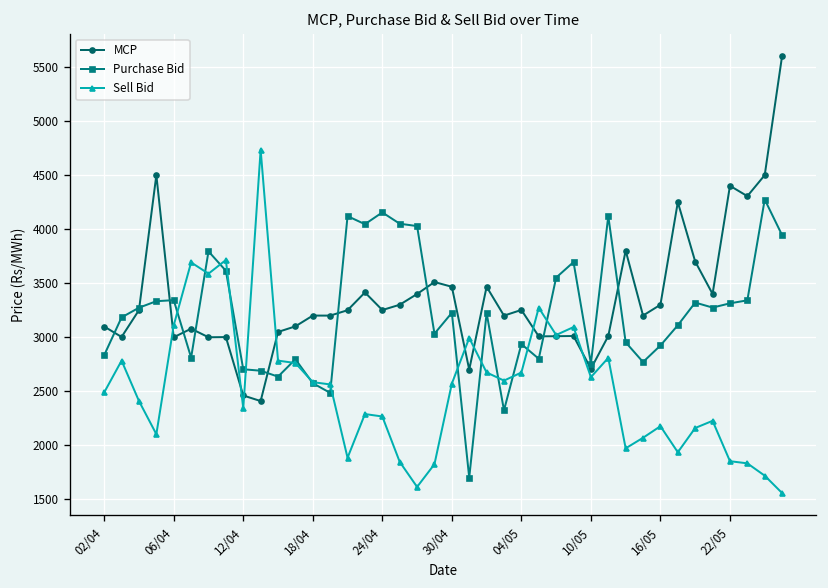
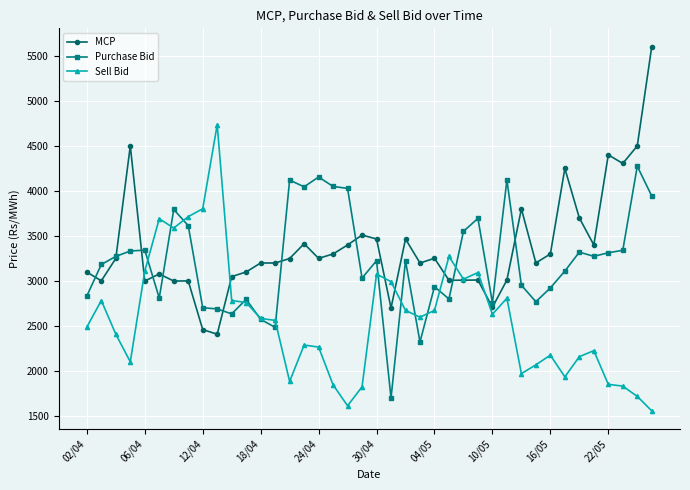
Sell Bid, 12/04: 2300 -> 3800
Sell Bid, 30/04: 2600 -> 3100
